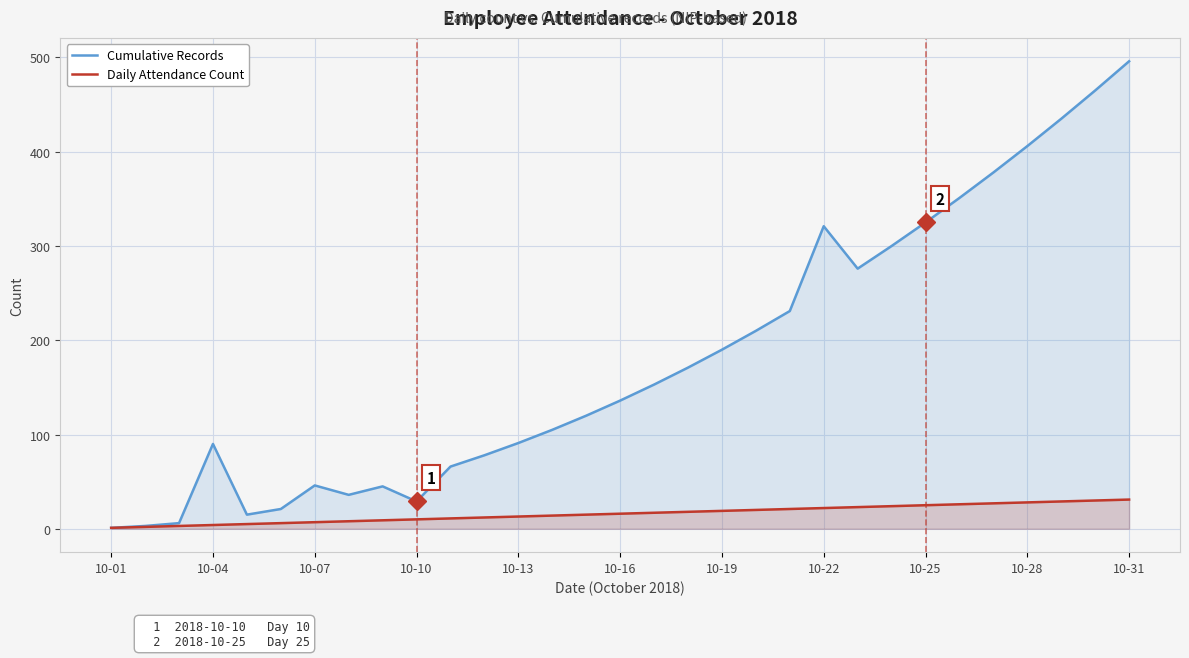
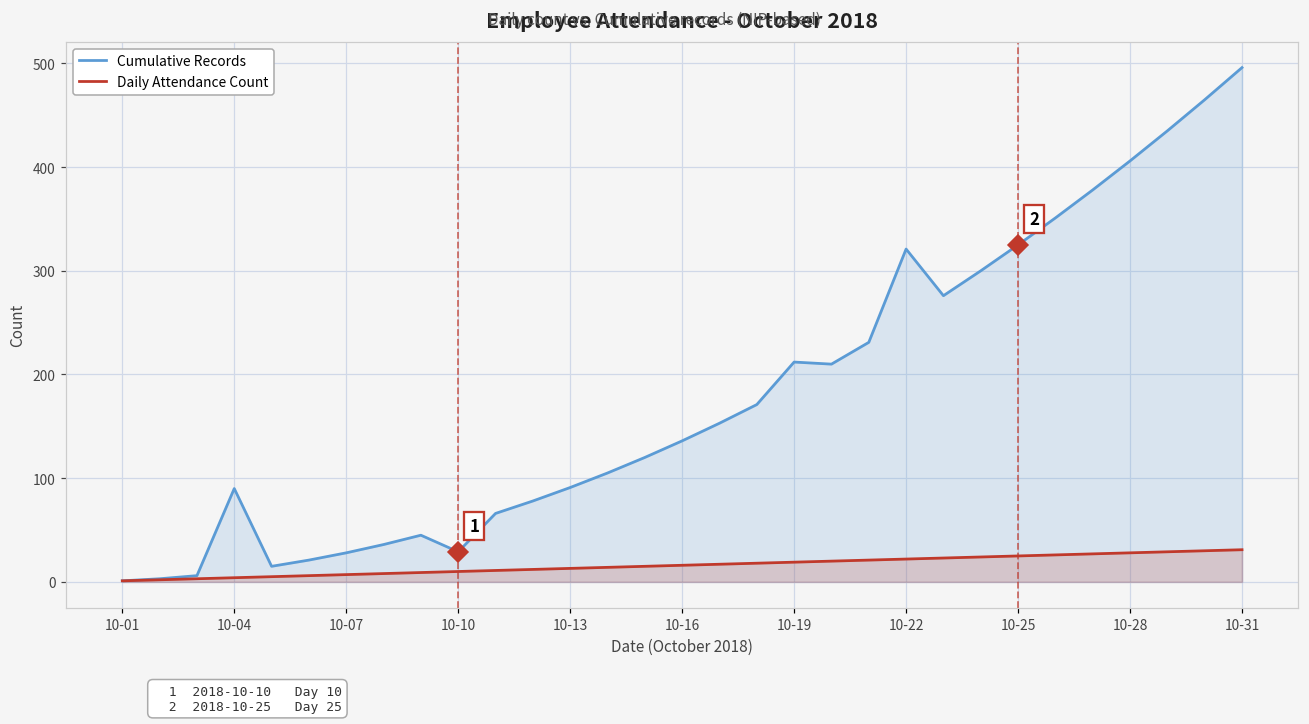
Cumulative Records, 10-07: 50 -> 30
Cumulative Records, 10-19: 190 -> 210
